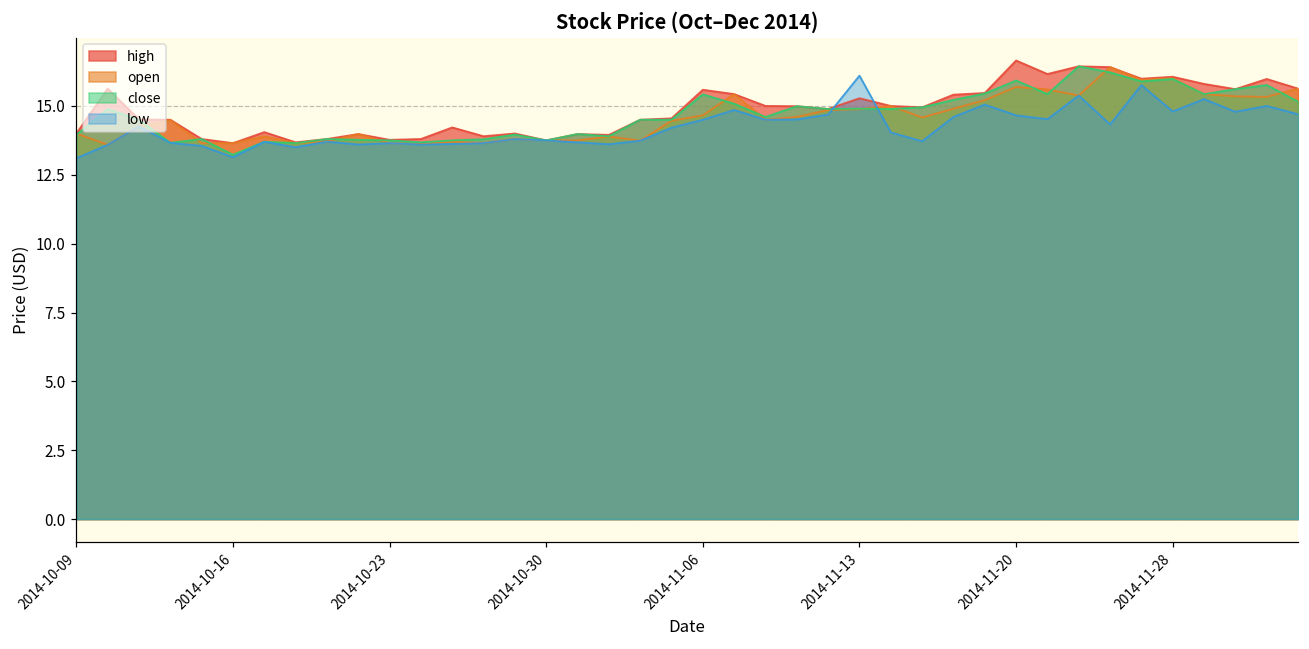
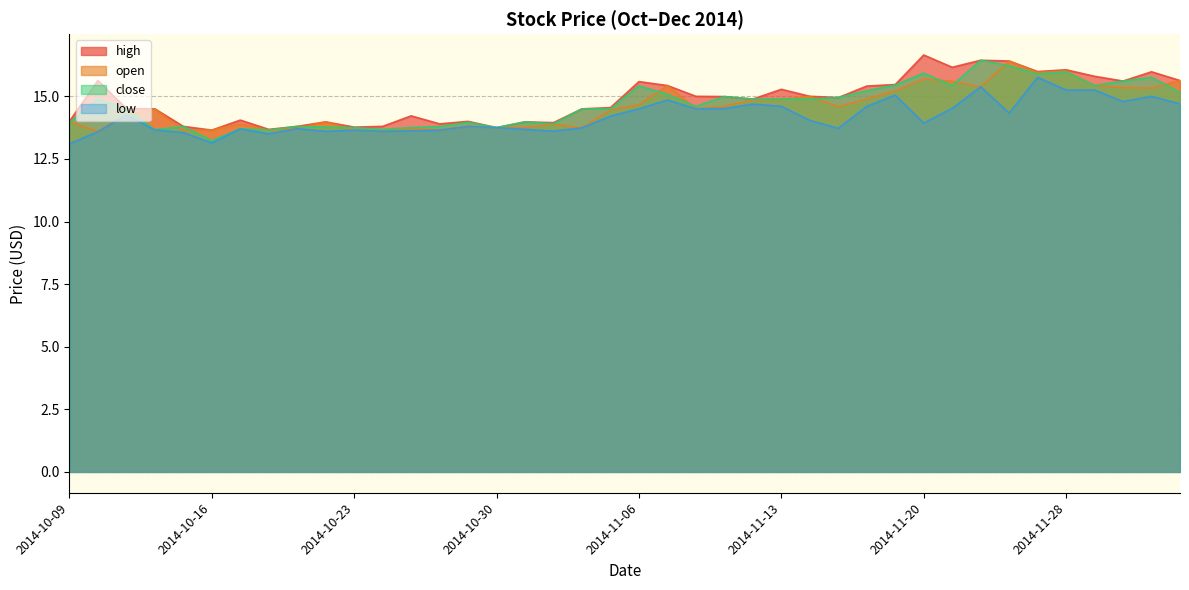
low, 2014-11-13: 16.1 -> 14.6
low, 2014-11-20: 14.7 -> 13.9
low, 2014-11-28: 14.8 -> 15.3
